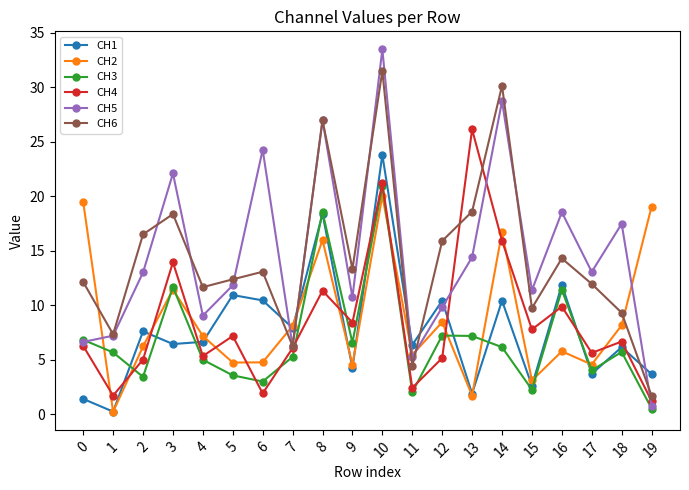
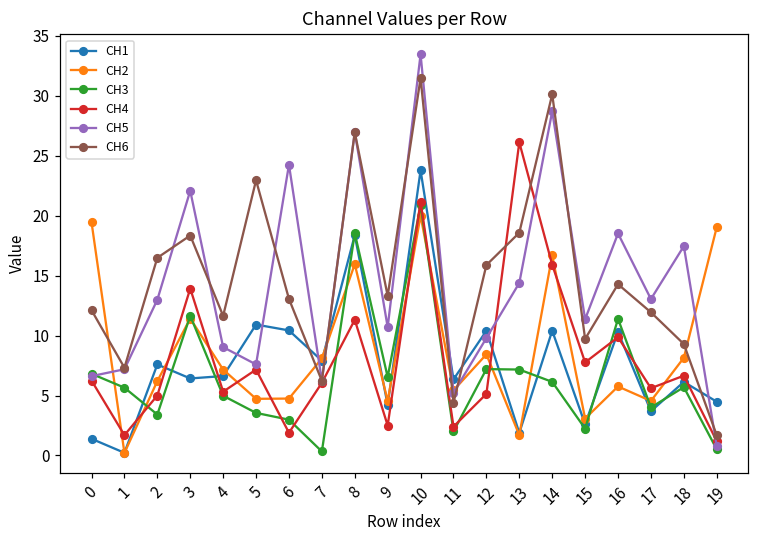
CH5, 5: 11.8 -> 7.6
CH6, 5: 12.4 -> 23.0
CH3, 7: 5.2 -> 0.3
CH4, 9: 8.4 -> 2.5
CH1, 16: 11.8 -> 10.3
CH1, 19: 3.7 -> 4.5
